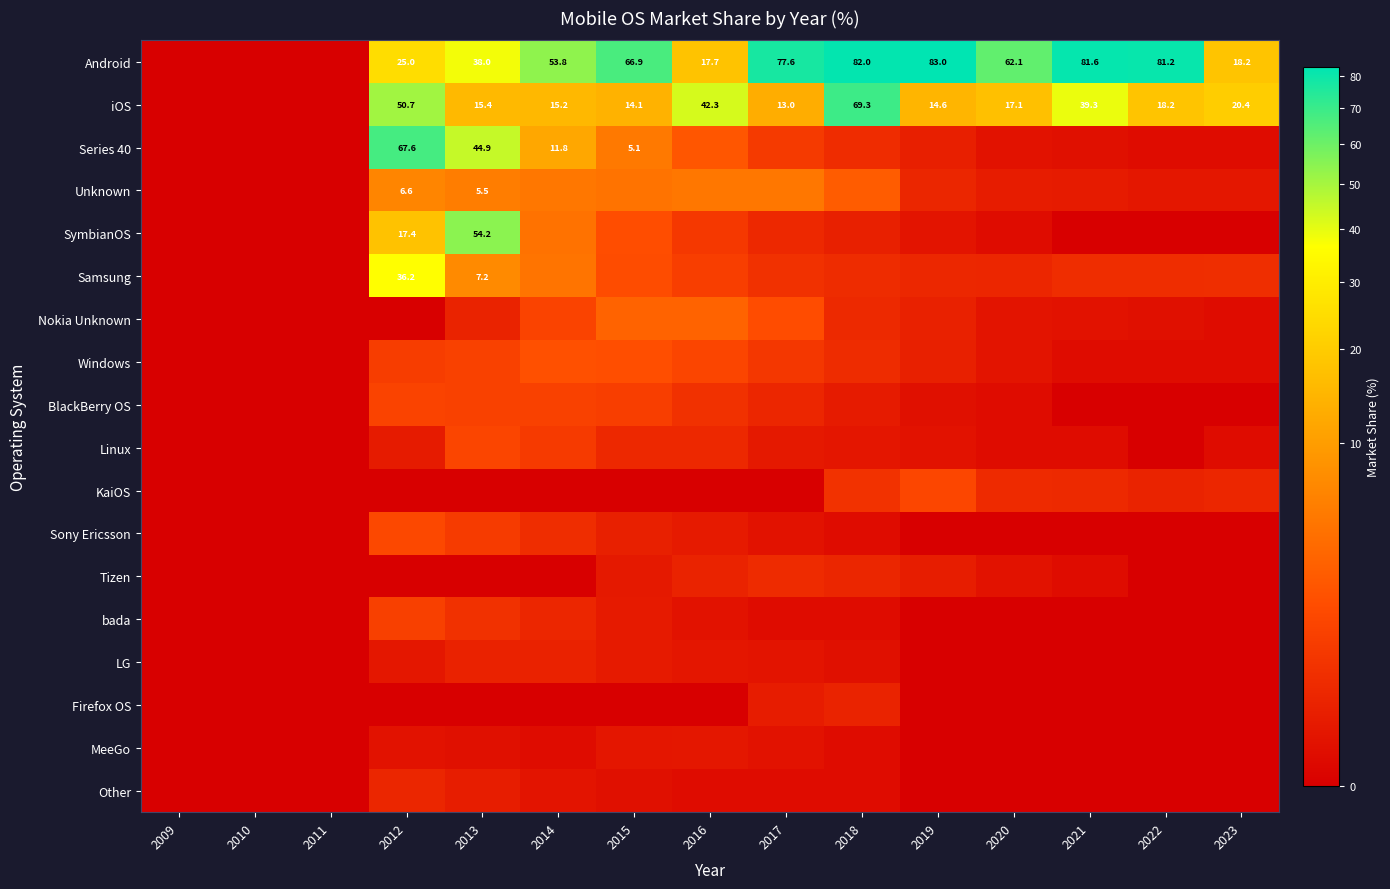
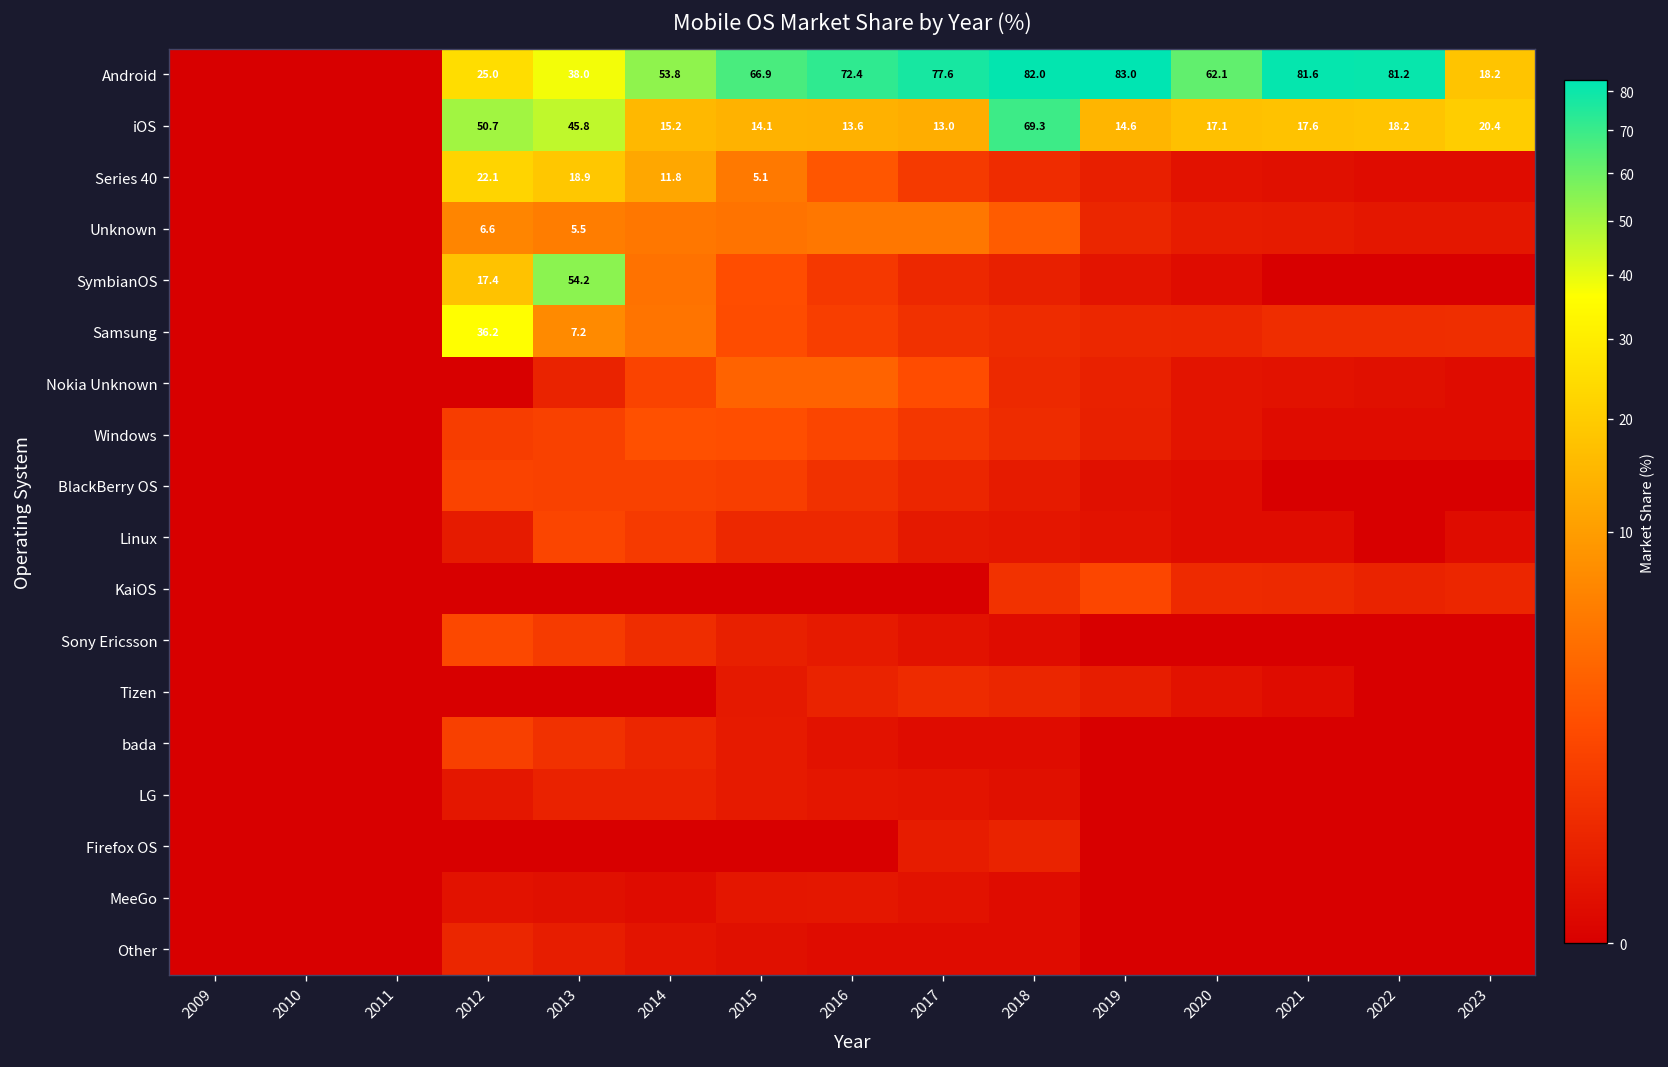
Android, 2016: 17.7 -> 72.4
iOS, 2013: 15.4 -> 45.8
iOS, 2016: 42.3 -> 13.6
iOS, 2021: 39.3 -> 17.6
Series 40, 2012: 67.6 -> 22.1
Series 40, 2013: 44.9 -> 18.9
